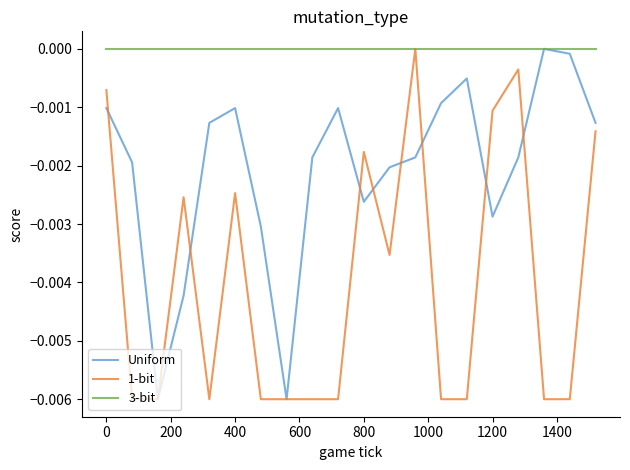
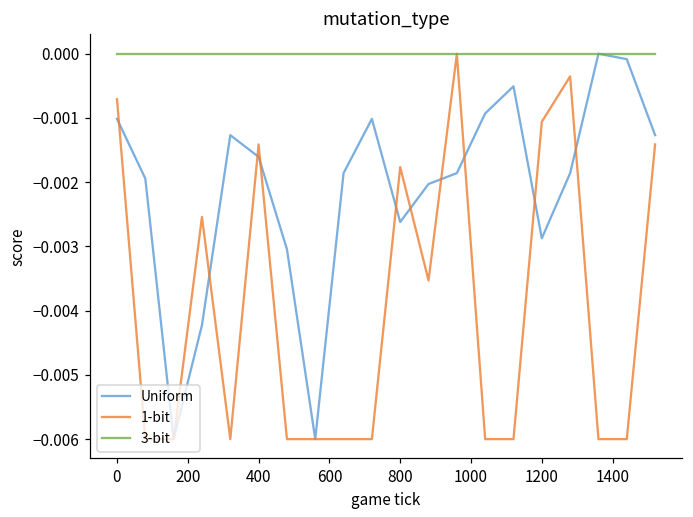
Uniform, 400: -0.0010 -> -0.0016
1-bit, 400: -0.0025 -> -0.0014
